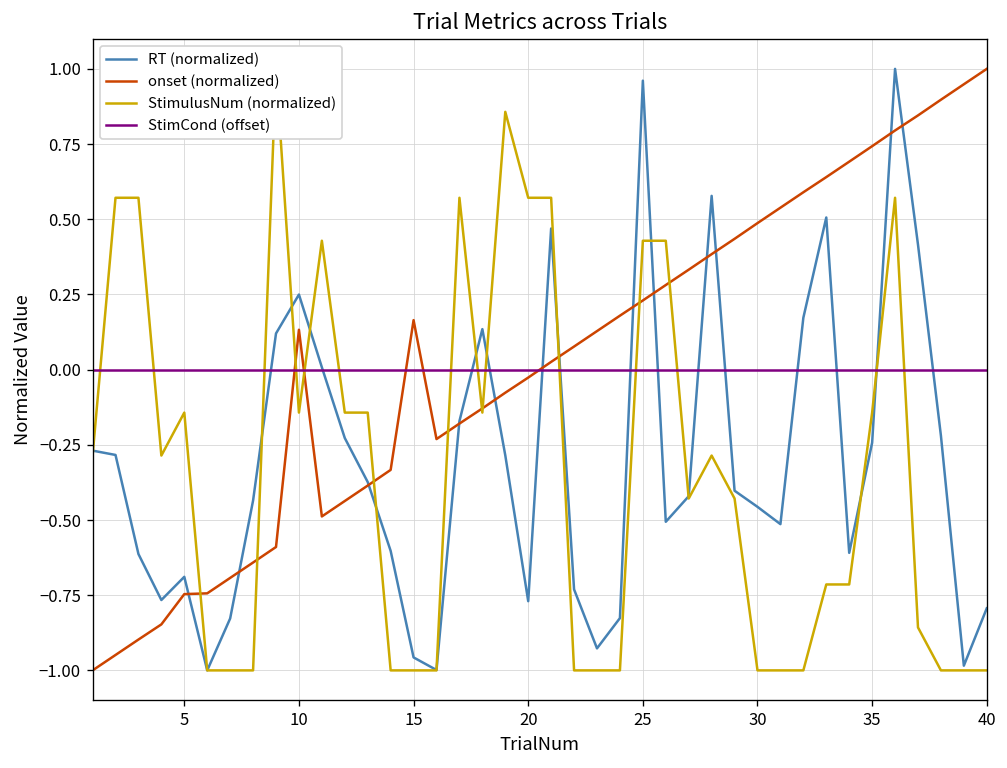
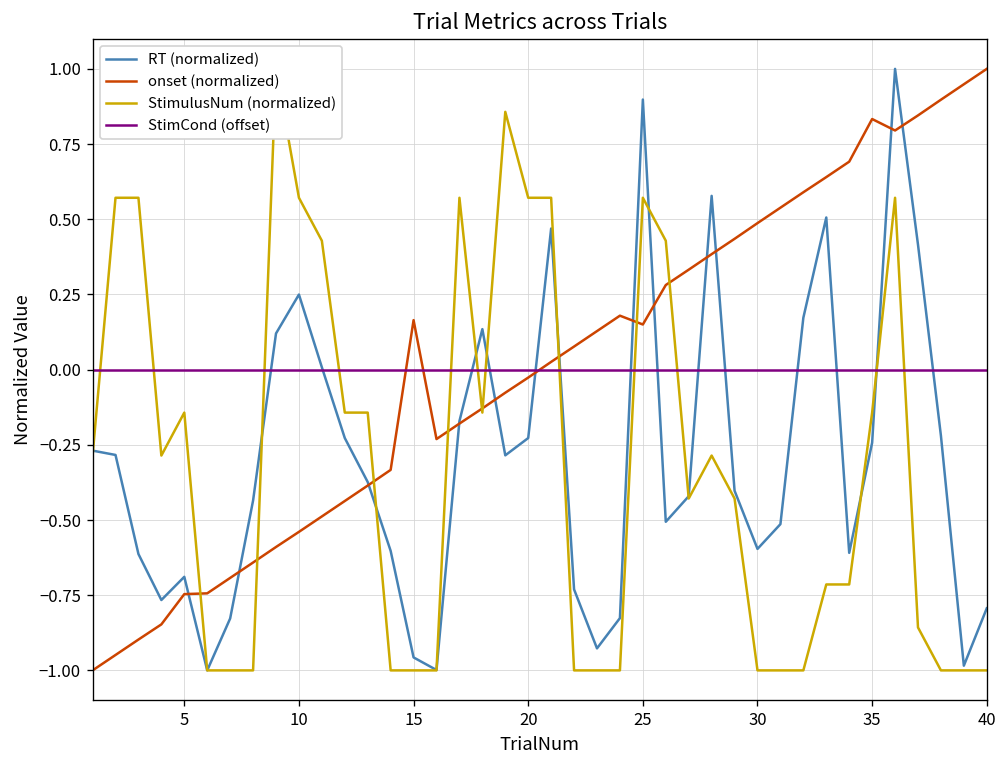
onset (normalized), 10: 0.13 -> -0.54
StimulusNum (normalized), 10: -0.14 -> 0.57
RT (normalized), 20: -0.77 -> -0.23
RT (normalized), 25: 0.96 -> 0.90
onset (normalized), 25: 0.23 -> 0.15
StimulusNum (normalized), 25: 0.43 -> 0.57
RT (normalized), 30: -0.46 -> -0.60
onset (normalized), 35: 0.74 -> 0.83
